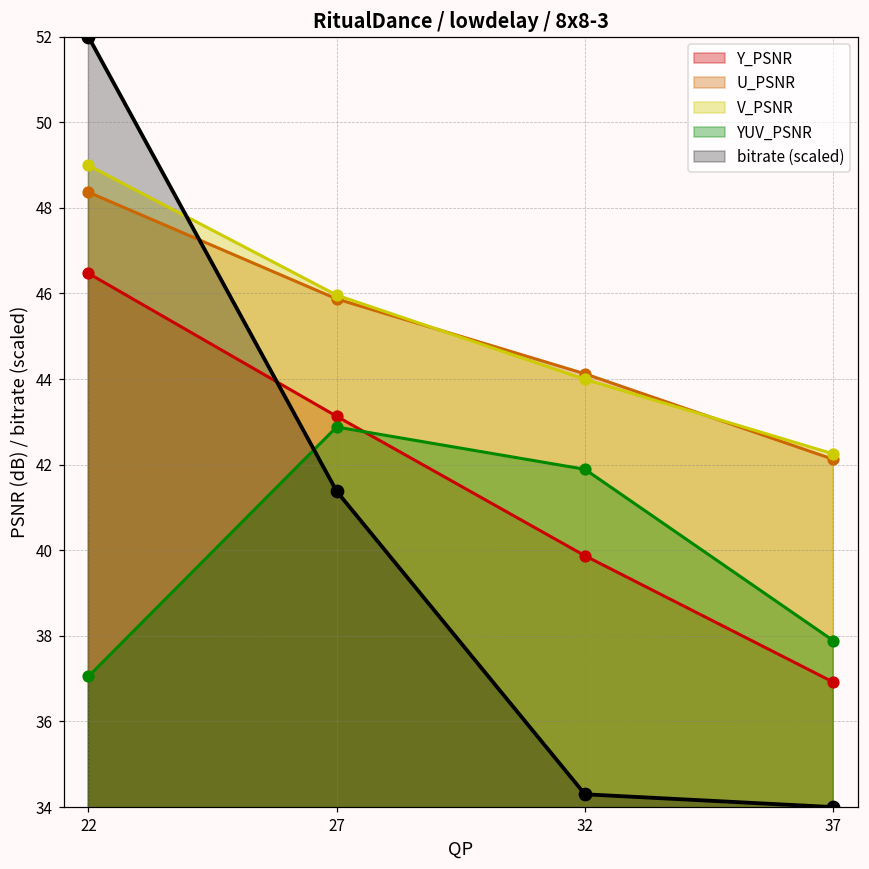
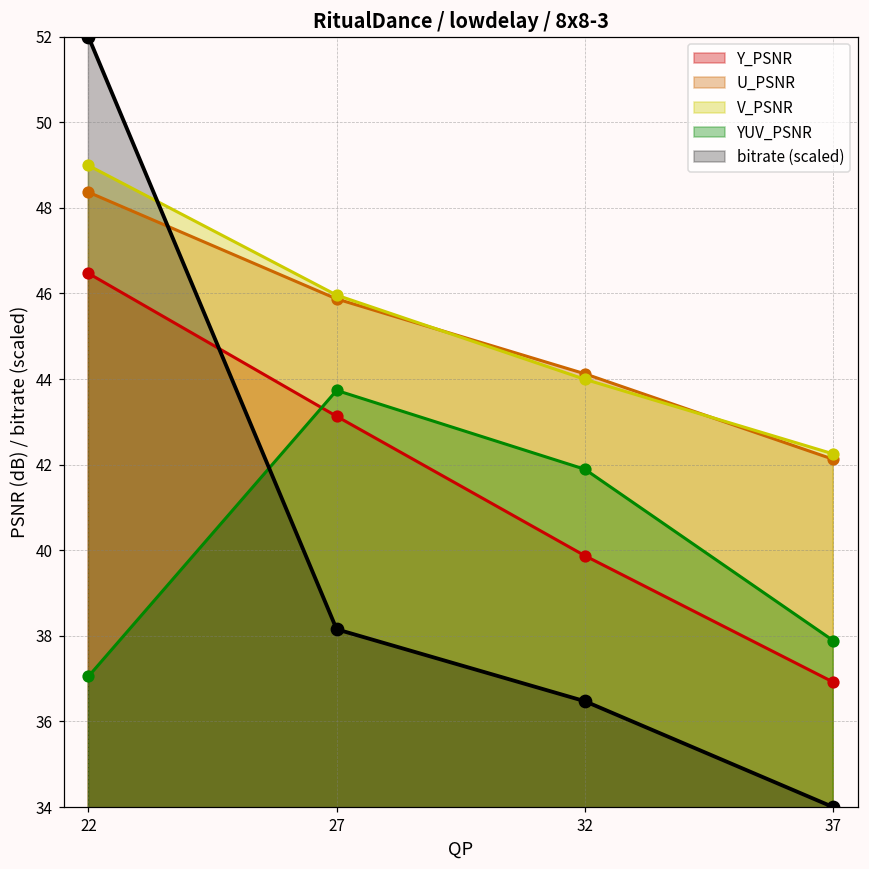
YUV_PSNR, 27: 42.9 -> 43.7
bitrate (scaled), 27: 41.4 -> 38.2
bitrate (scaled), 32: 34.3 -> 36.5
